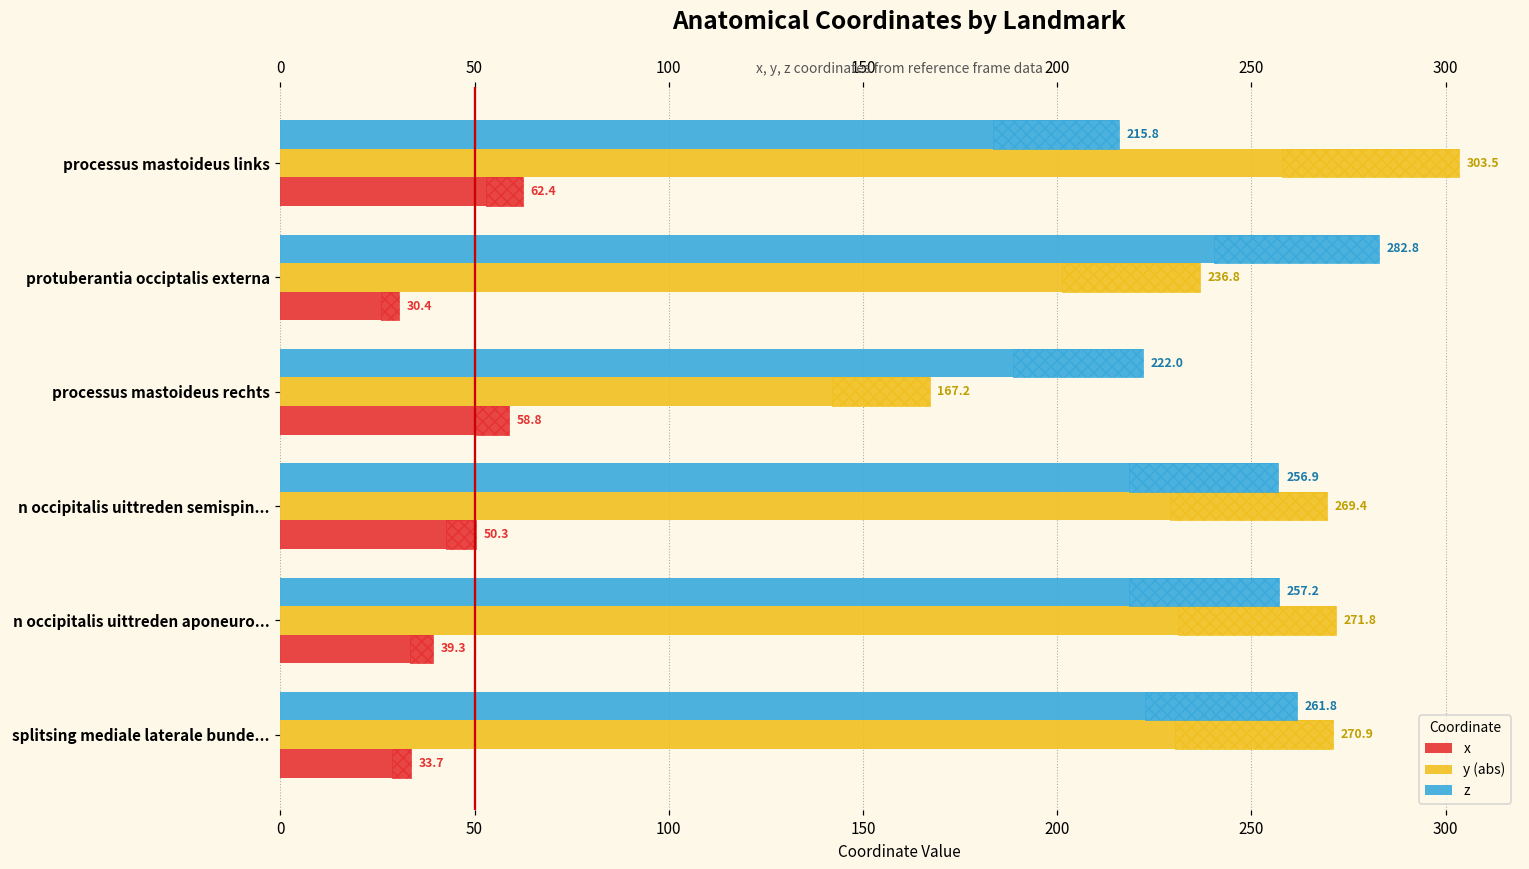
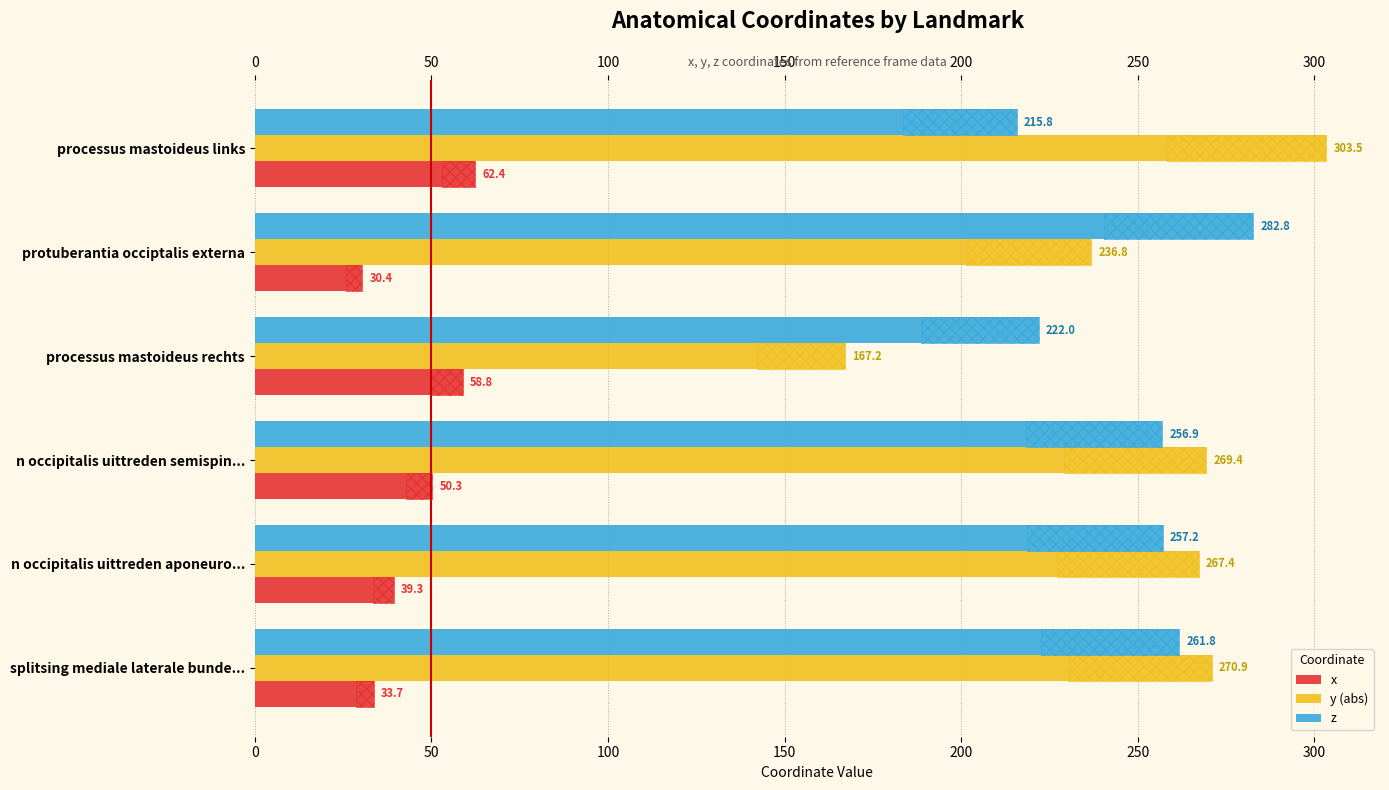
y (abs), n occipitalis uittreden aponeuro...: 271.8 -> 267.4
